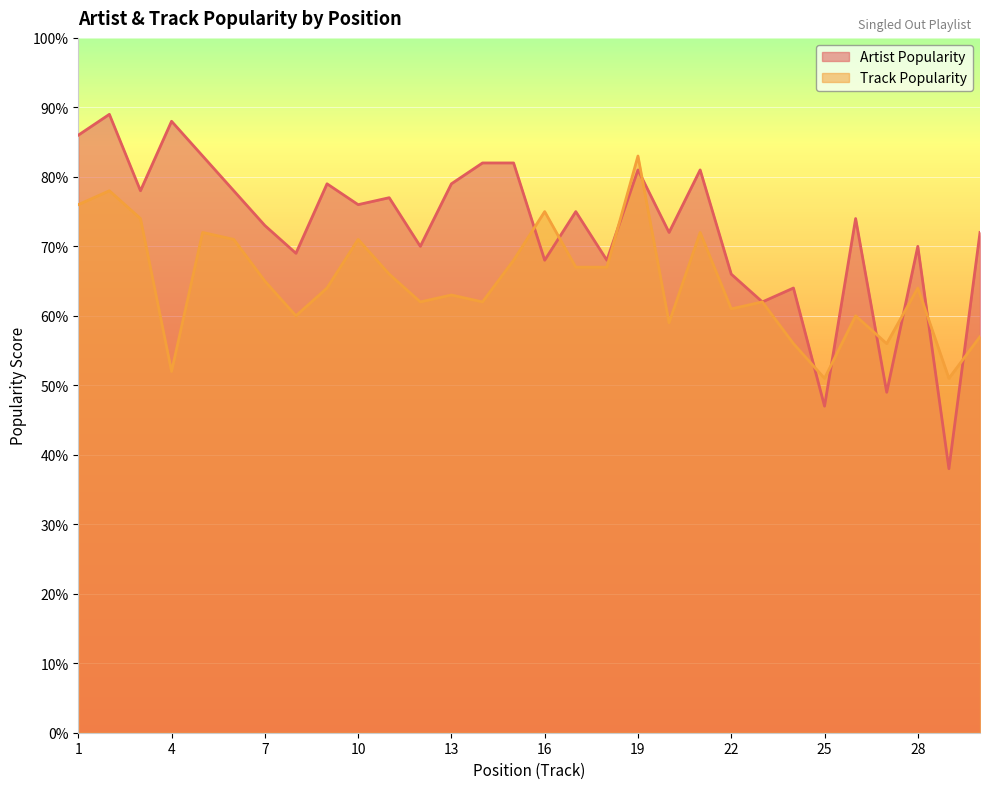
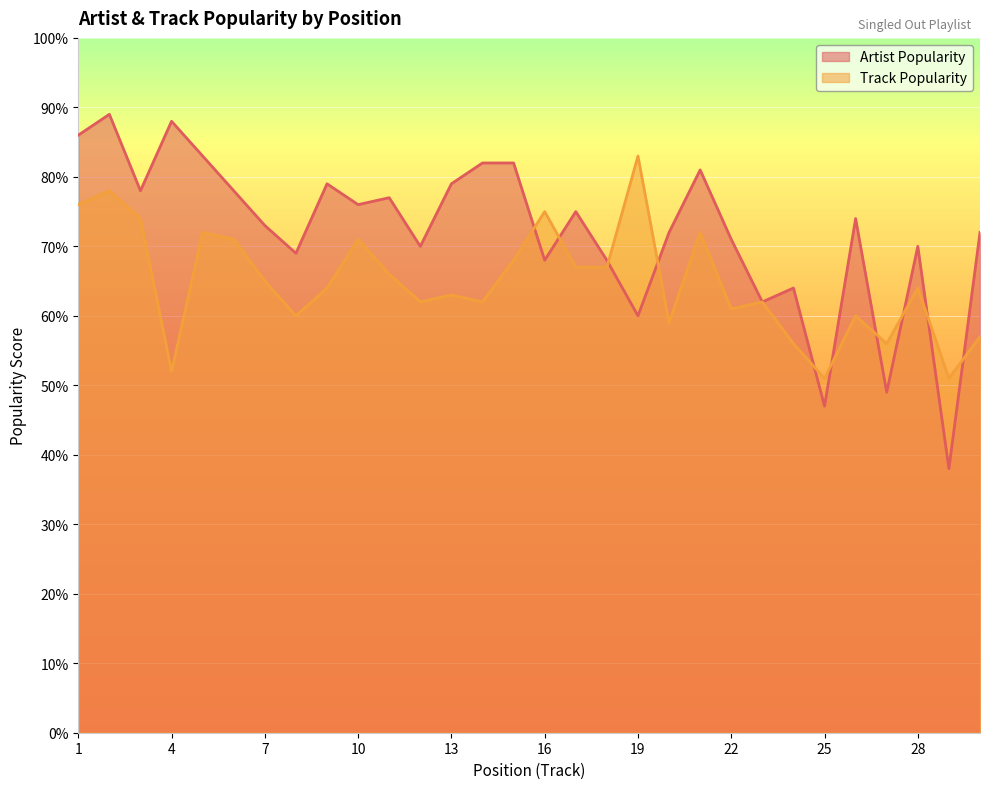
Artist Popularity, 19: 81% -> 60%
Artist Popularity, 22: 66% -> 71%
